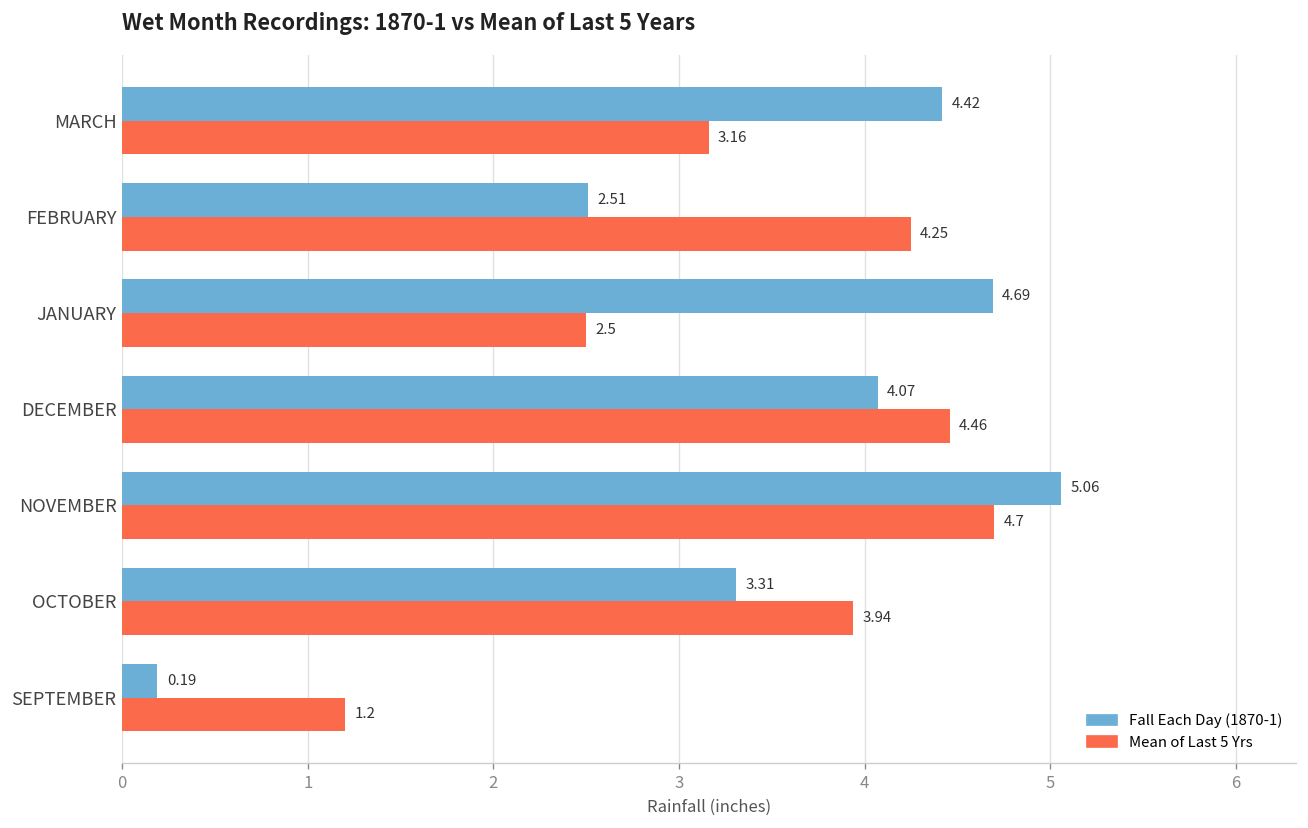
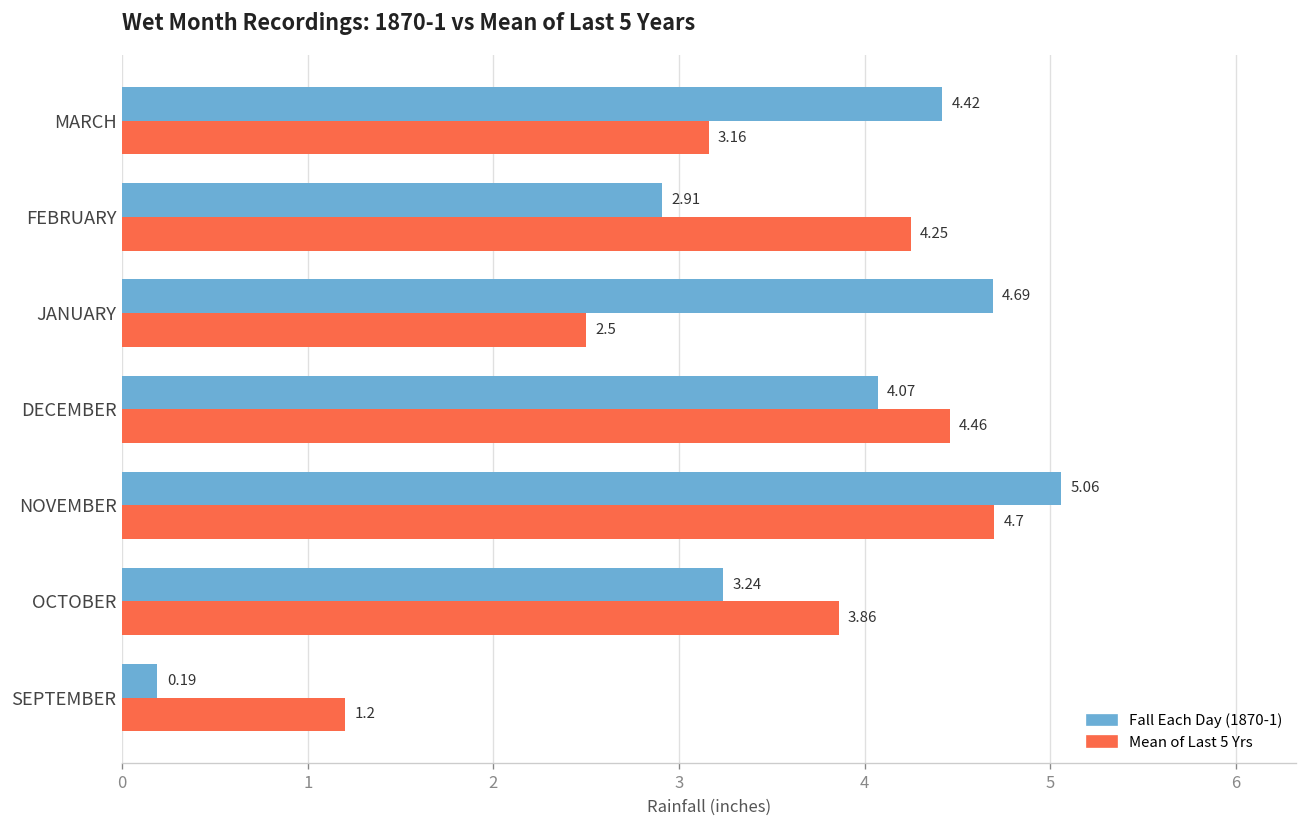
Fall Each Day (1870-1), FEBRUARY: 2.51 -> 2.91
Fall Each Day (1870-1), OCTOBER: 3.31 -> 3.24
Mean of Last 5 Yrs, OCTOBER: 3.94 -> 3.86
